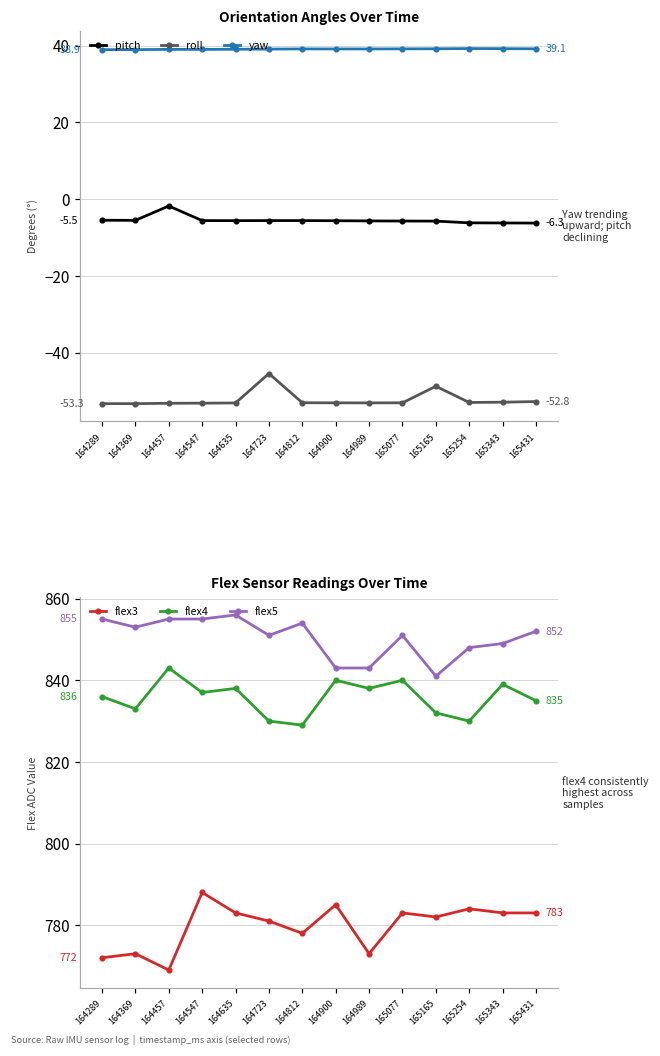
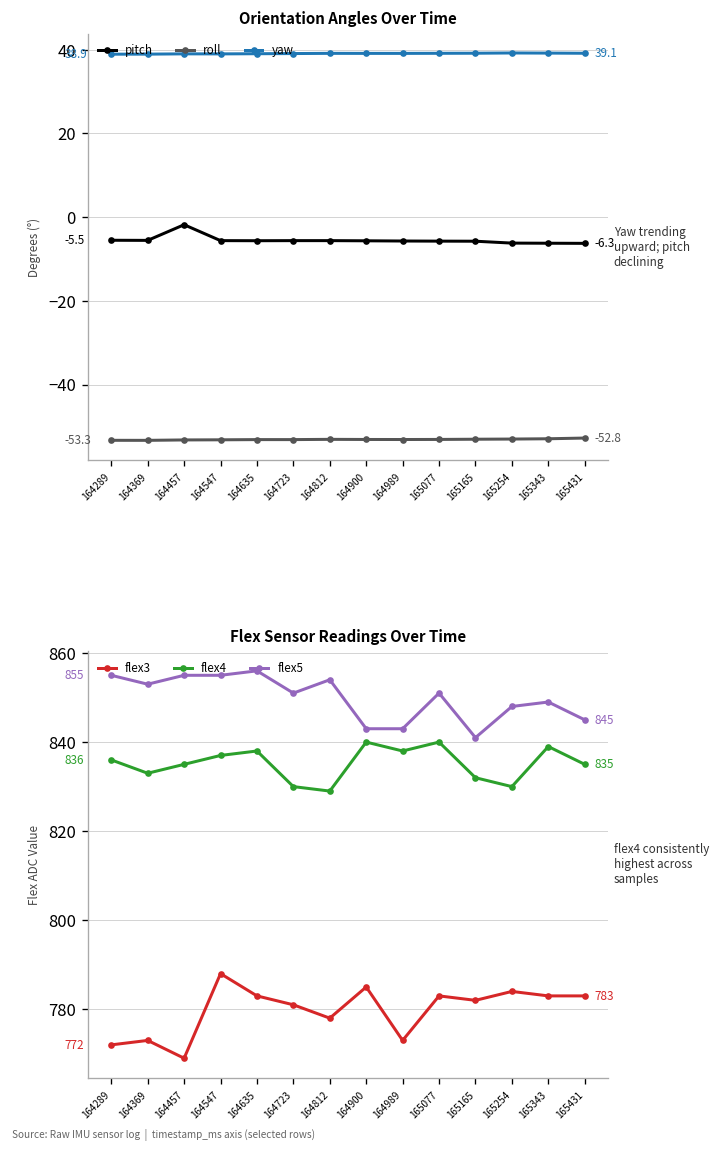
Orientation Angles Over Time, roll, 164723: -45 -> -53
Orientation Angles Over Time, roll, 165165: -49 -> -53
Flex Sensor Readings Over Time, flex4, 164457: 843 -> 835
Flex Sensor Readings Over Time, flex5, 165431: 852 -> 845
